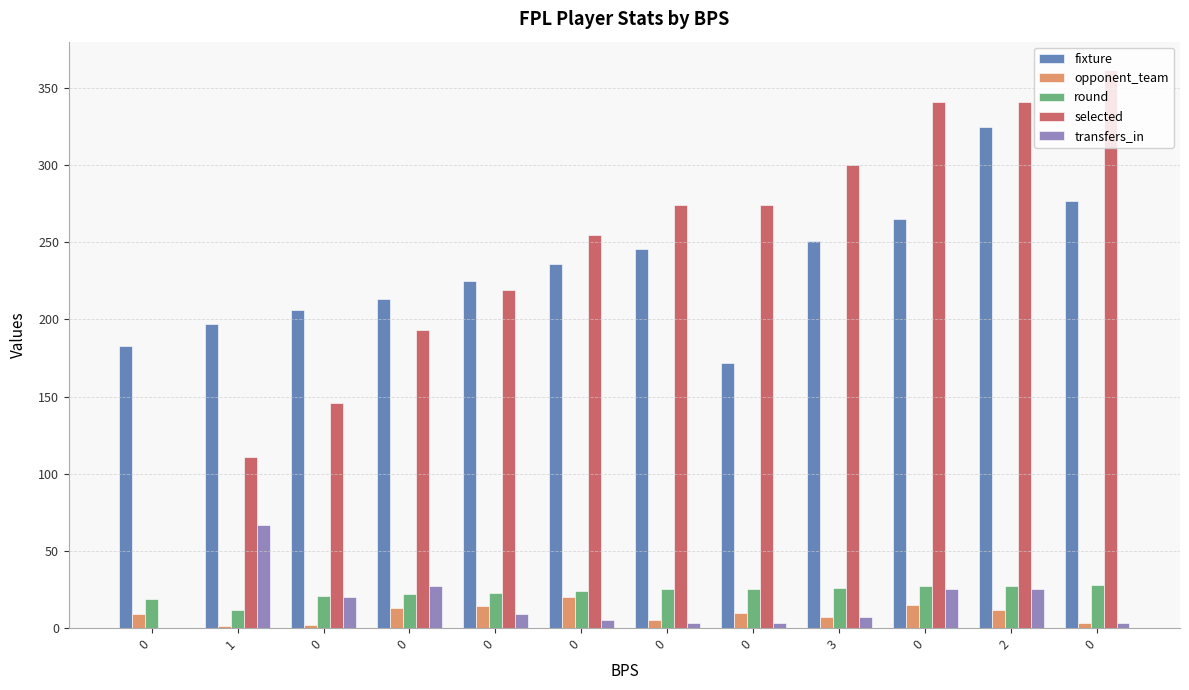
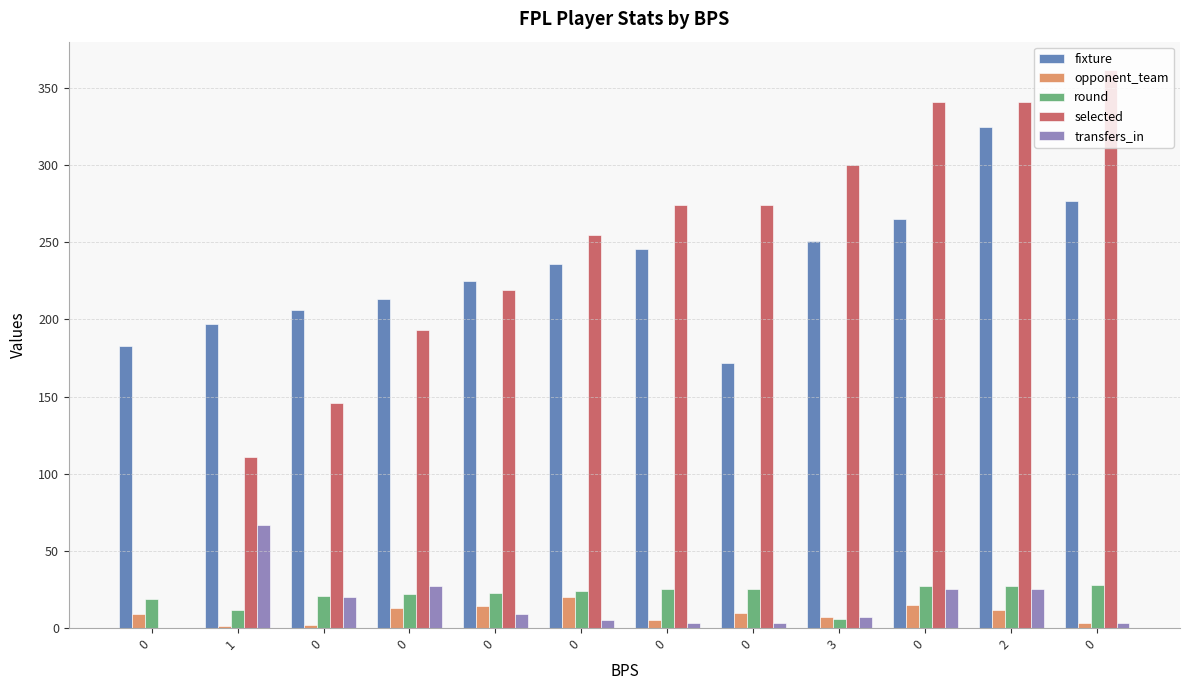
round, 3: 26 -> 6
